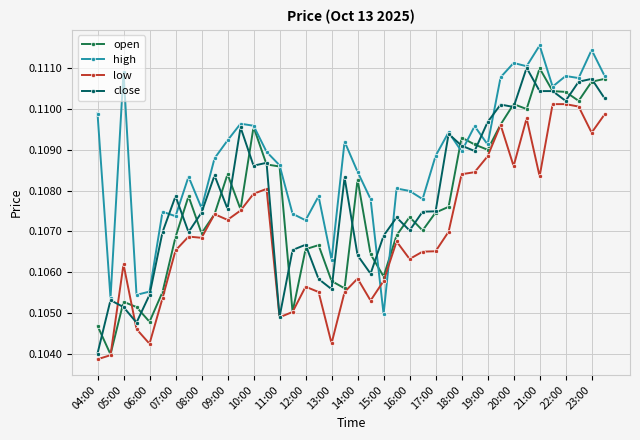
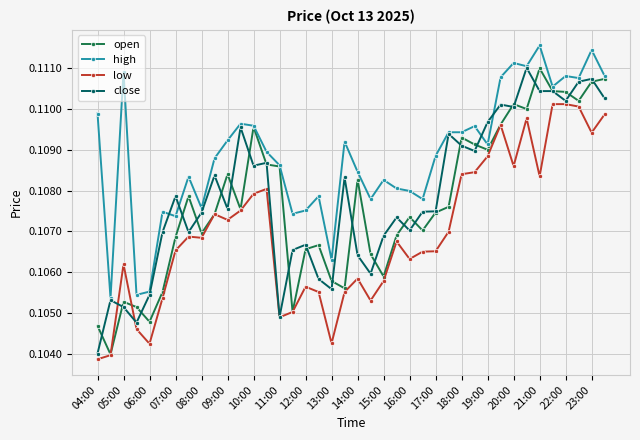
high, 12:00: 0.1073 -> 0.1075
high, 15:00: 0.1050 -> 0.1083
high, 18:00: 0.1090 -> 0.1094
